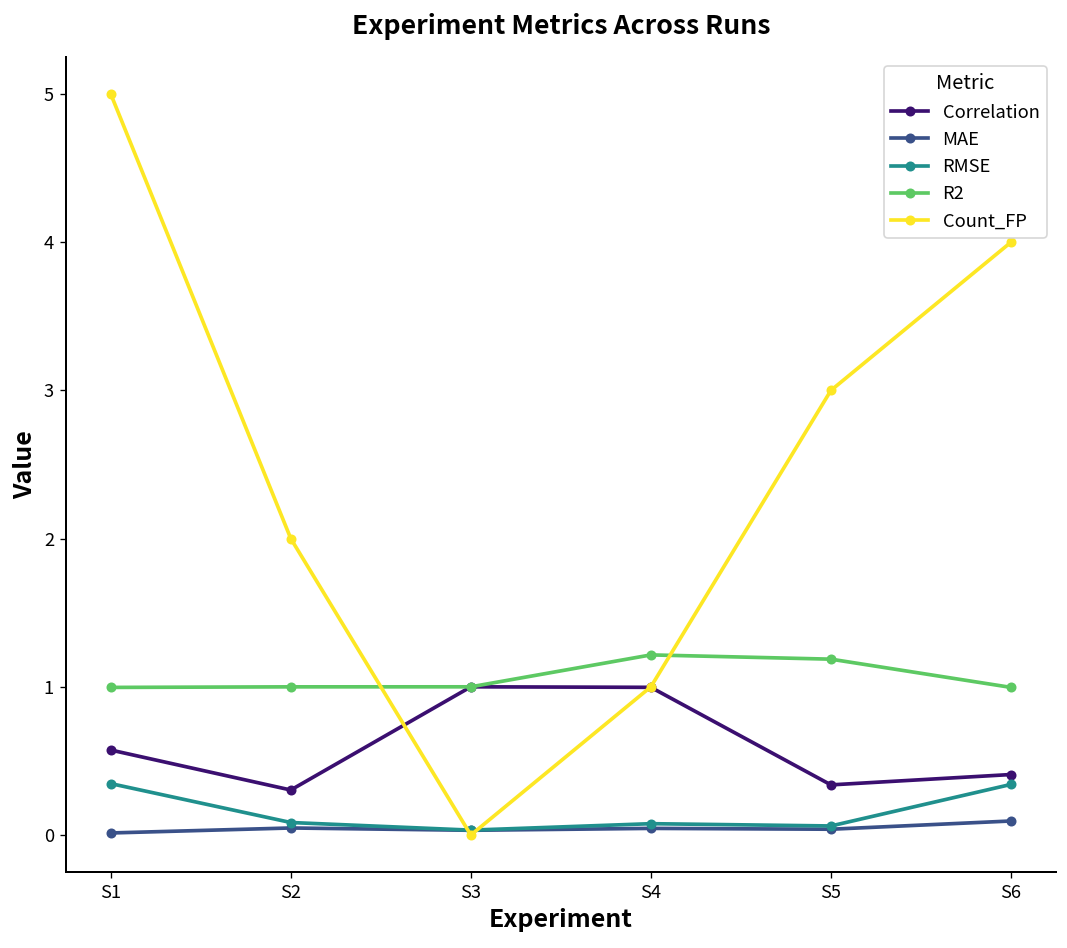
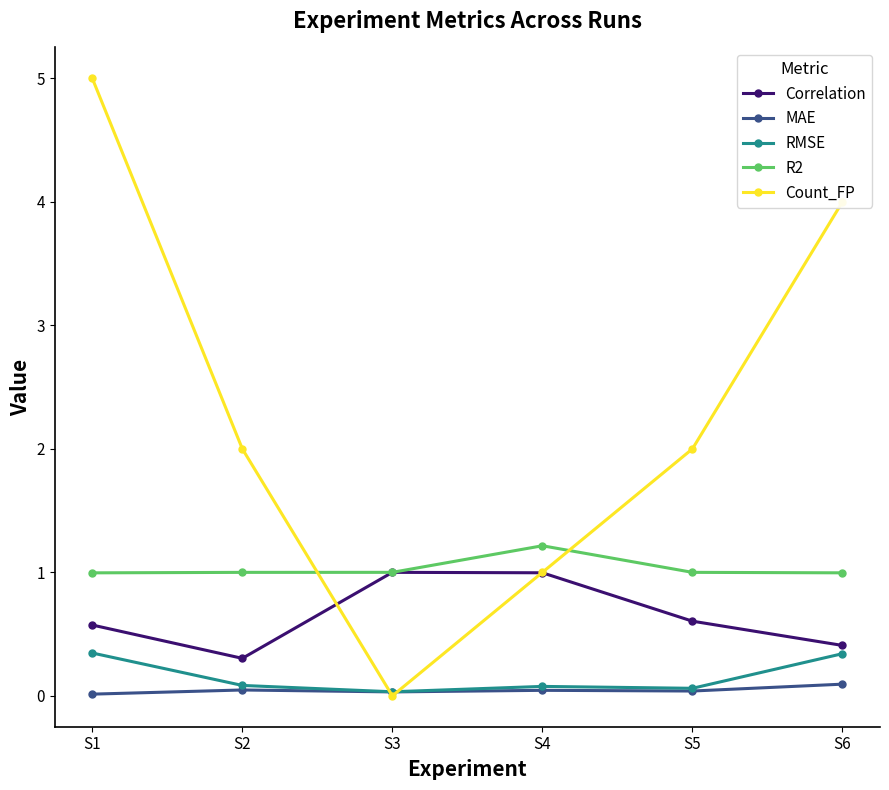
Correlation, S5: 0.34 -> 0.60
R2, S5: 1.19 -> 1.00
Count_FP, S5: 3 -> 2
